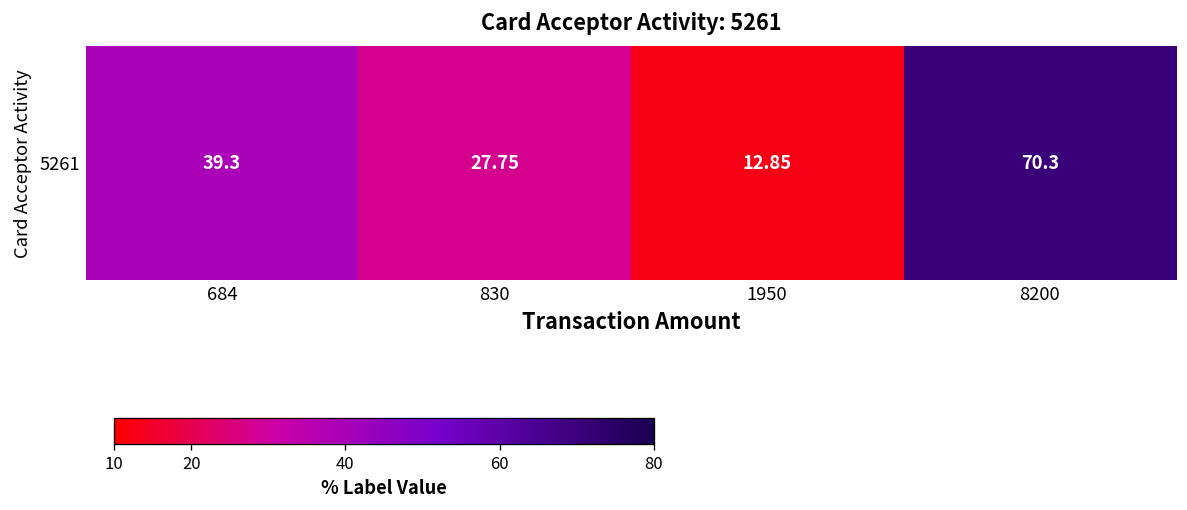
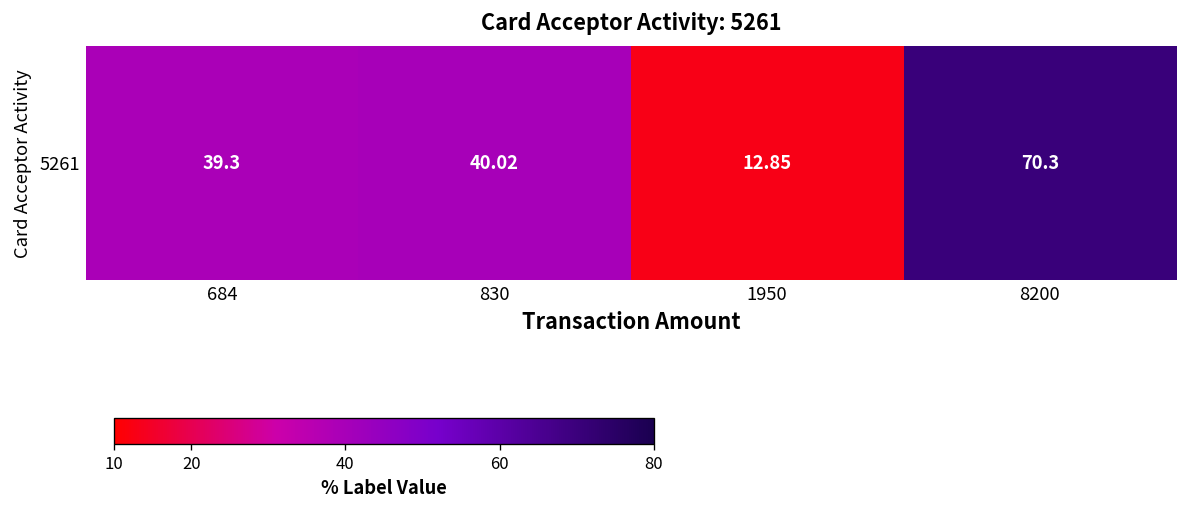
5261, 830: 27.75 -> 40.02
